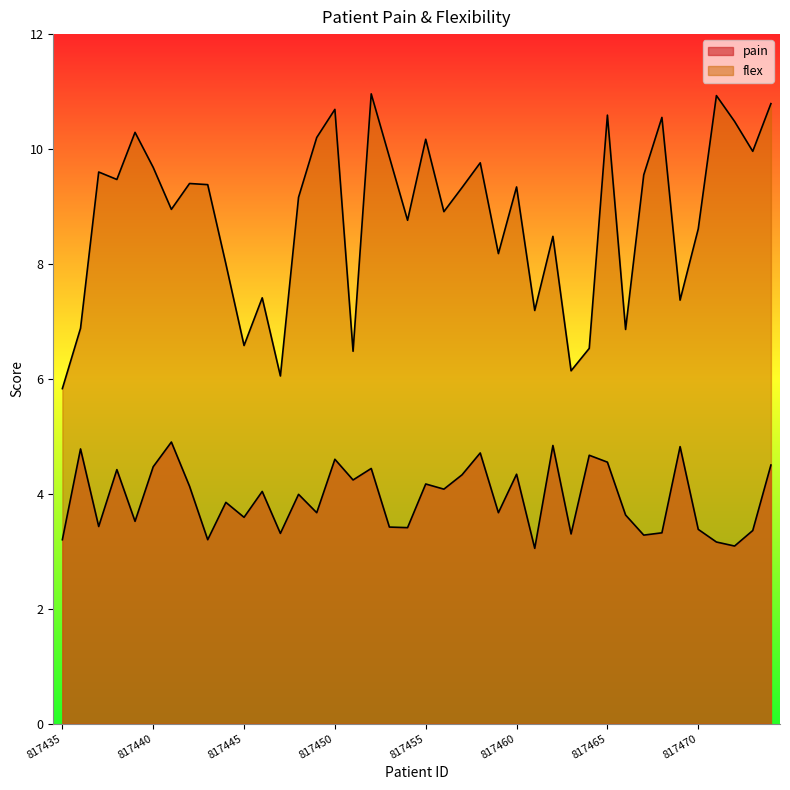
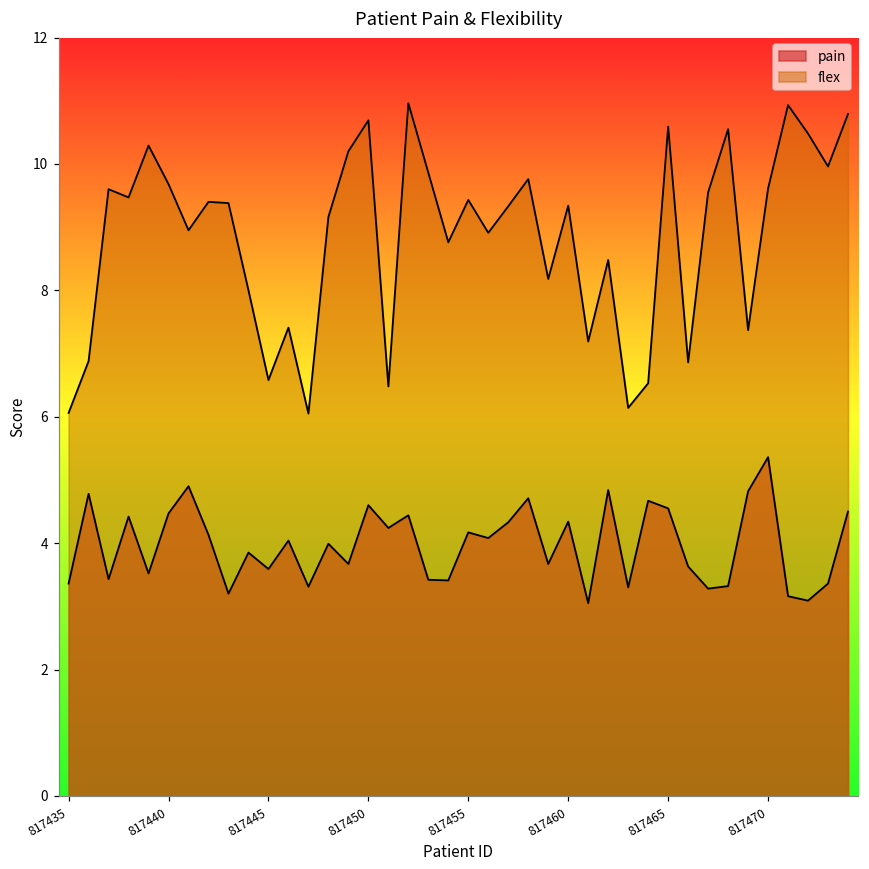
pain, 817435: 3.2 -> 3.4
flex, 817435: 5.8 -> 6.1
flex, 817455: 10.2 -> 9.4
pain, 817470: 3.4 -> 5.4
flex, 817470: 8.6 -> 9.6
